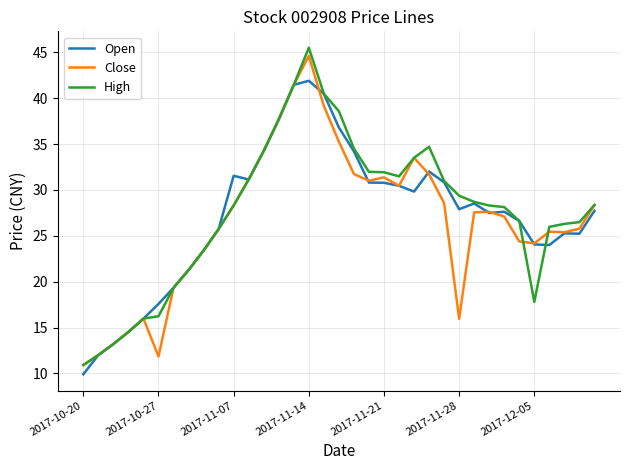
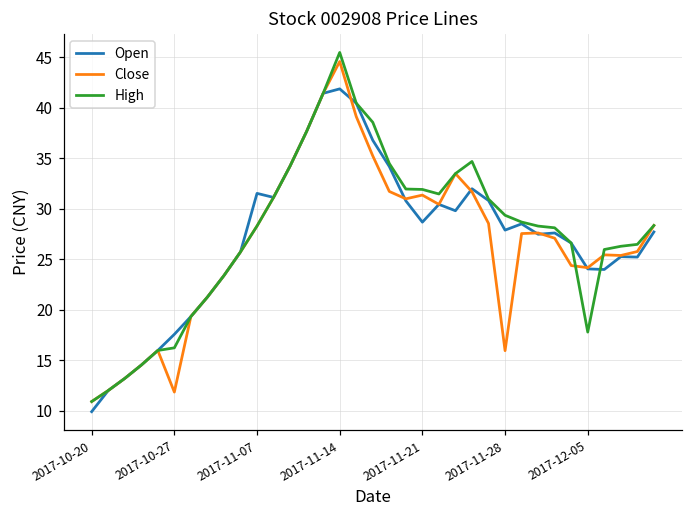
Open, 2017-11-21: 31 -> 29
